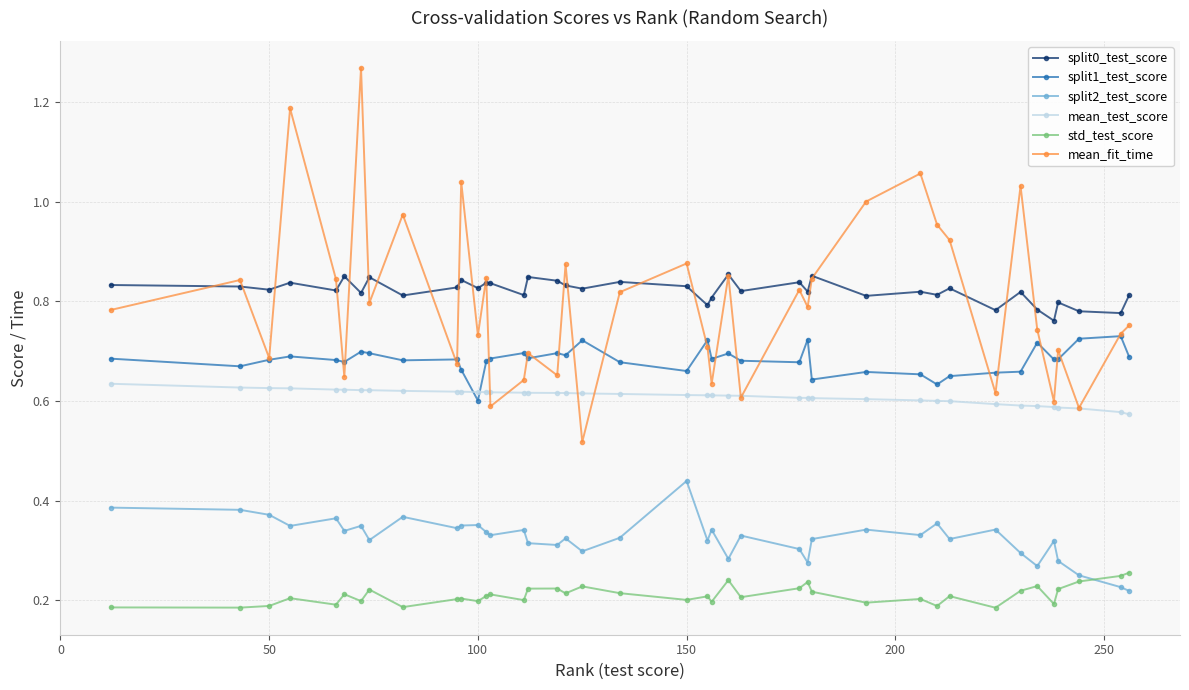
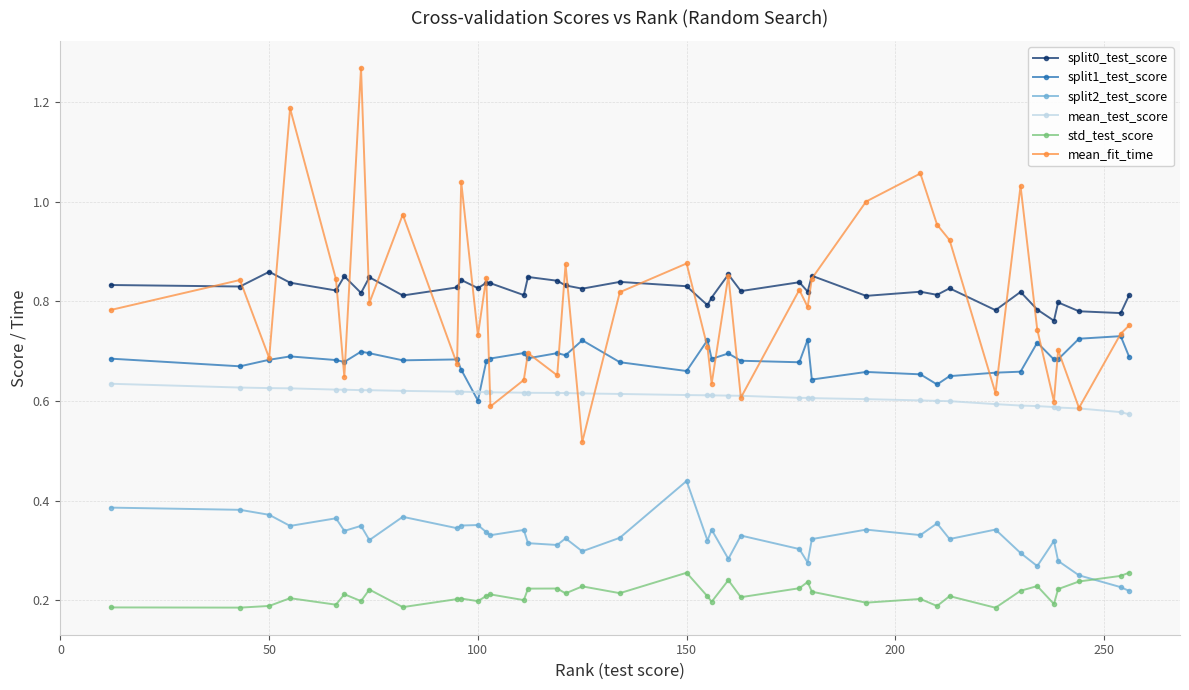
split0_test_score, 50: 0.82 -> 0.86
std_test_score, 150: 0.20 -> 0.26
